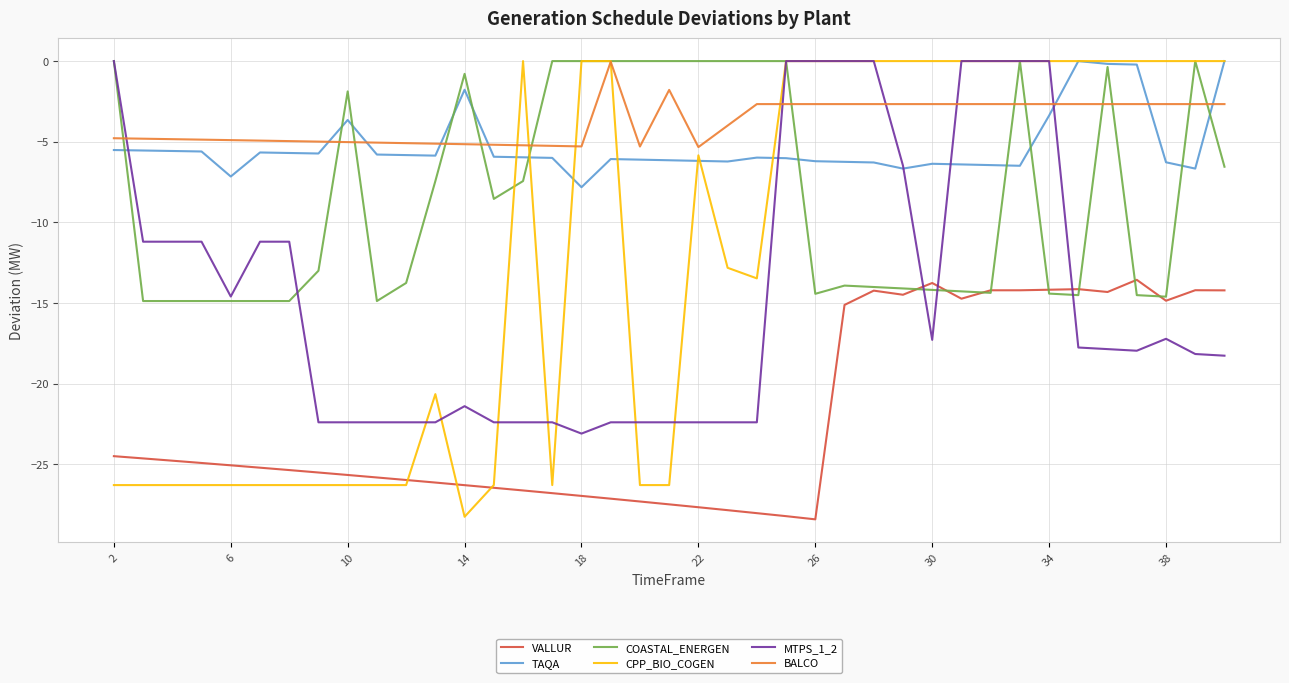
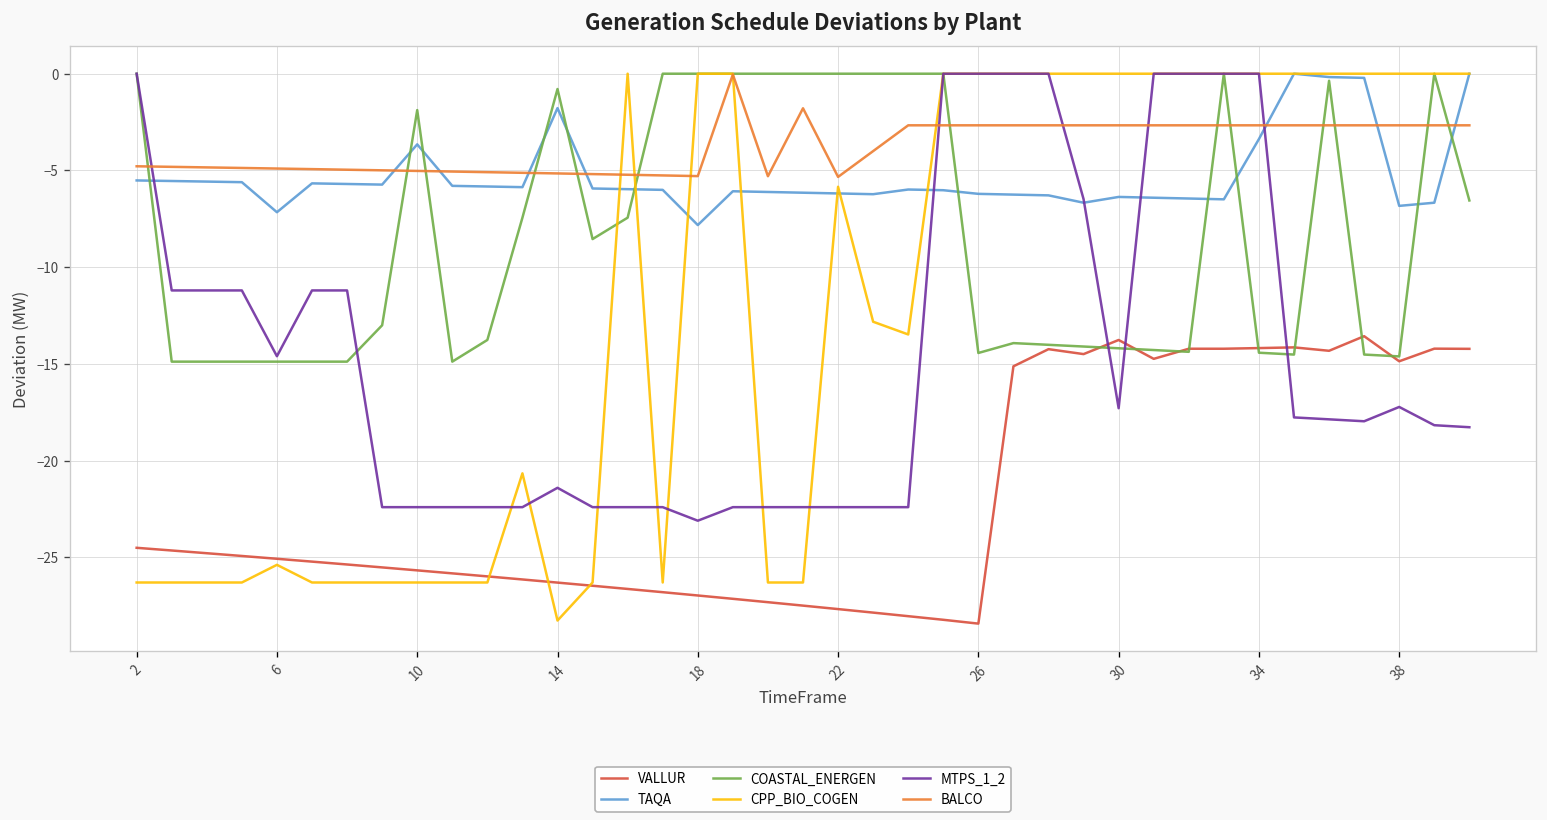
CPP_BIO_COGEN, 6: -26.3 -> -25.4
TAQA, 38: -6.3 -> -6.8
